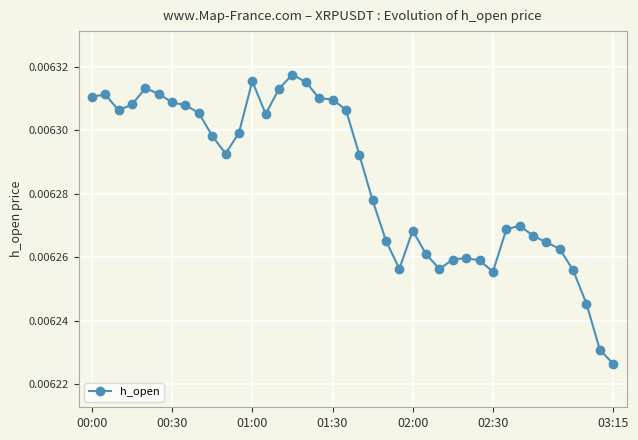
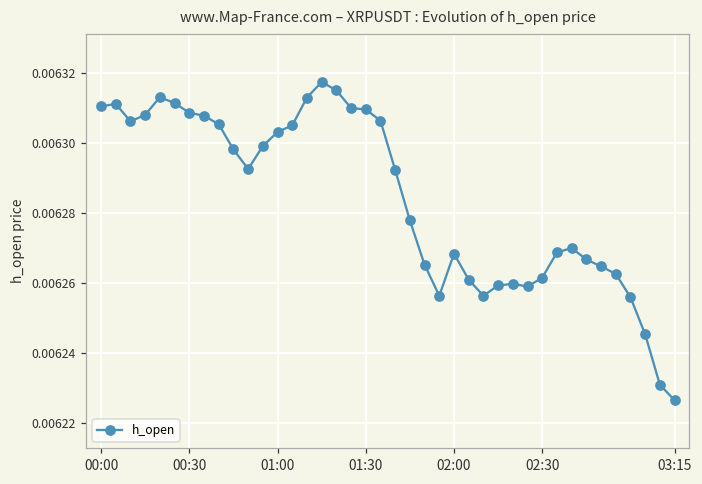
01:00: 0.006315 -> 0.006303
02:30: 0.006255 -> 0.006262
